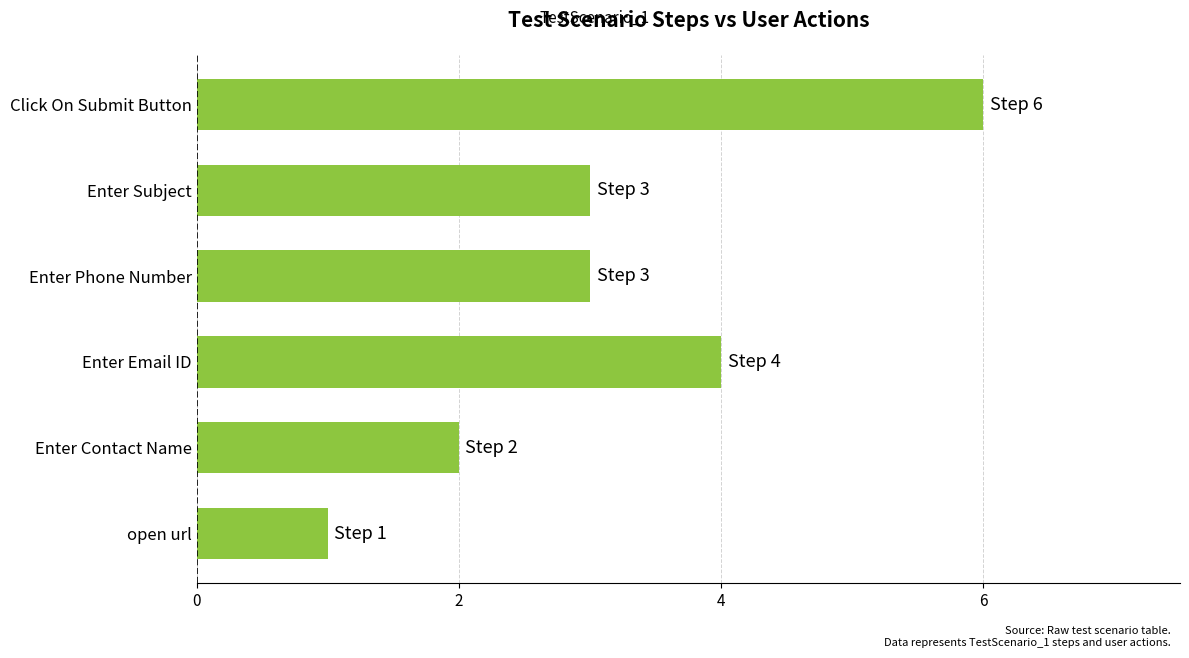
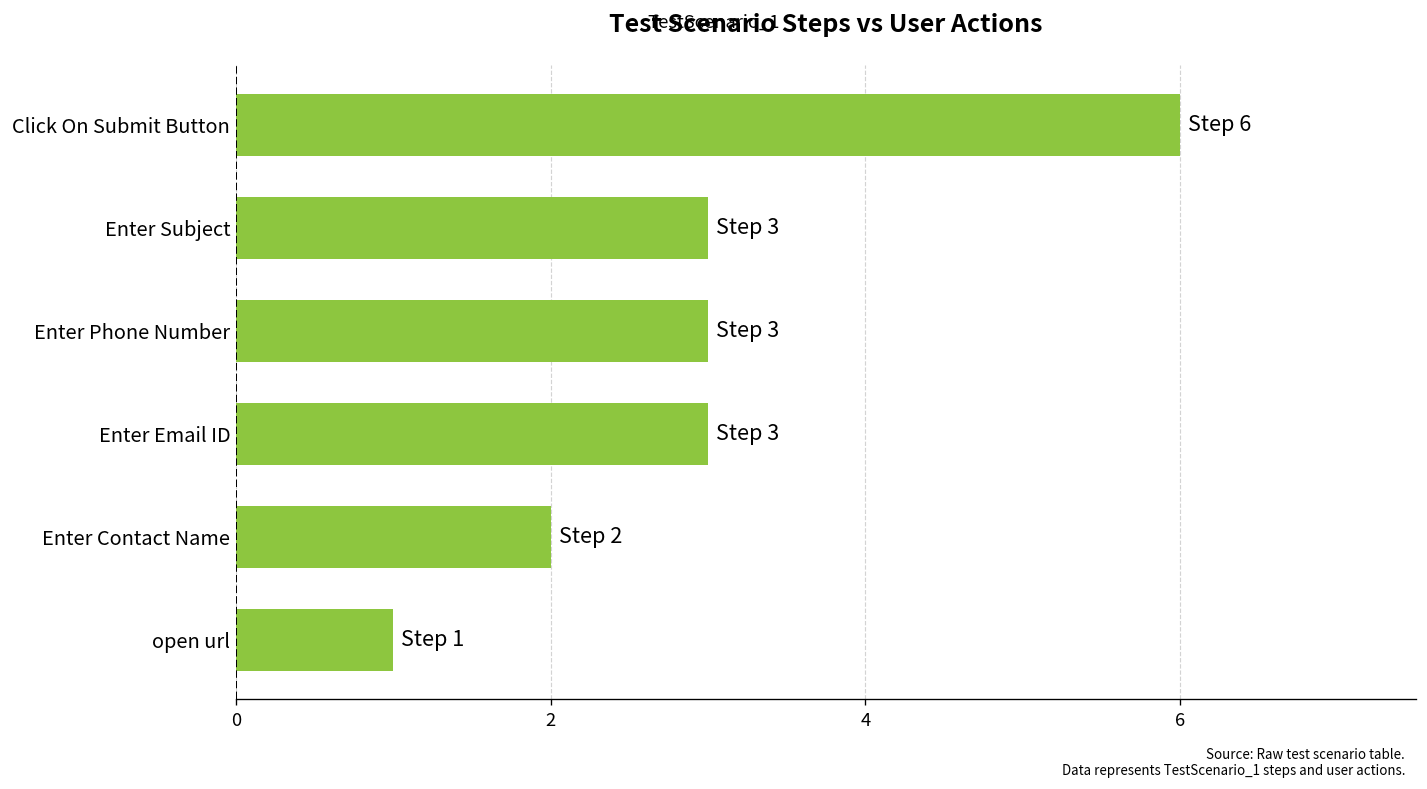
Enter Email ID: 4 -> 3
